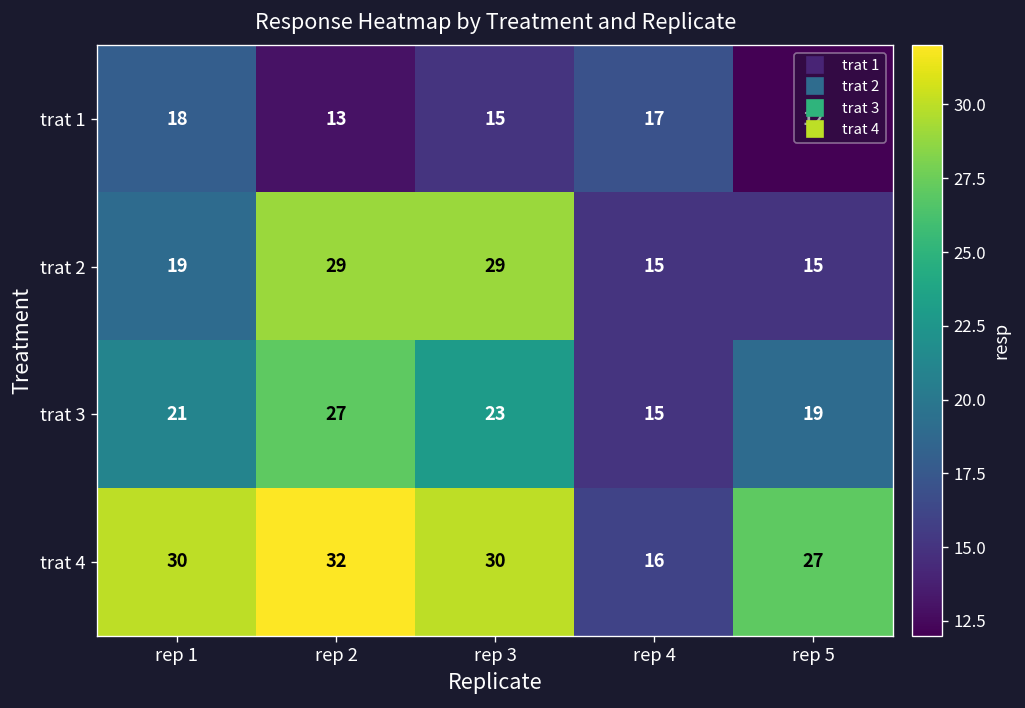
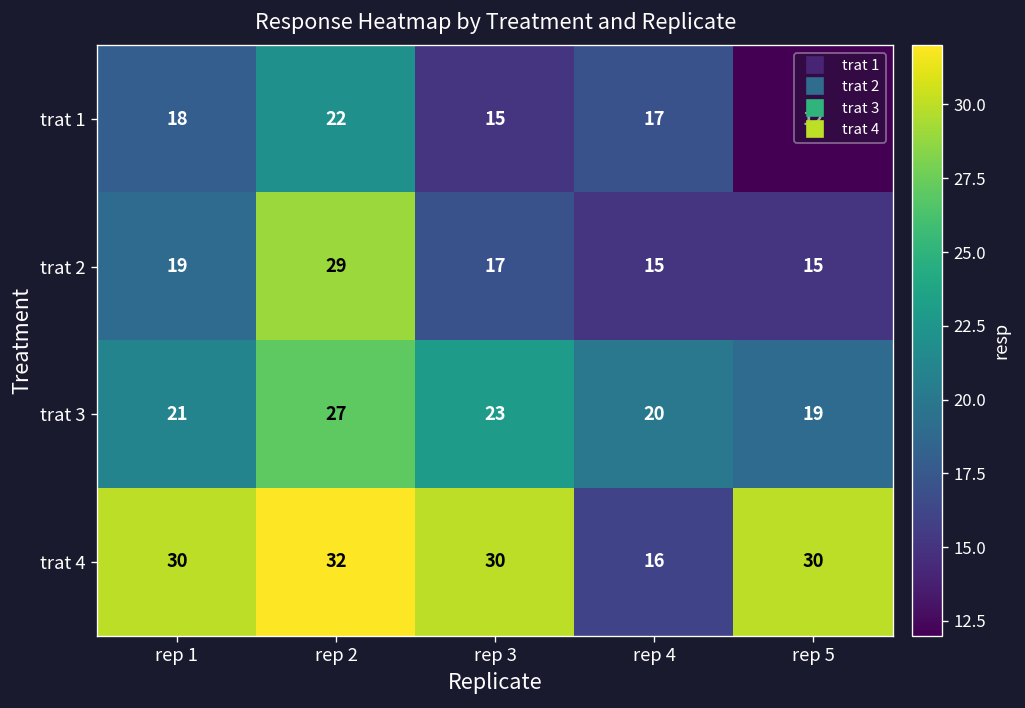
trat 1, rep 2: 13 -> 22
trat 2, rep 3: 29 -> 17
trat 3, rep 4: 15 -> 20
trat 4, rep 5: 27 -> 30
